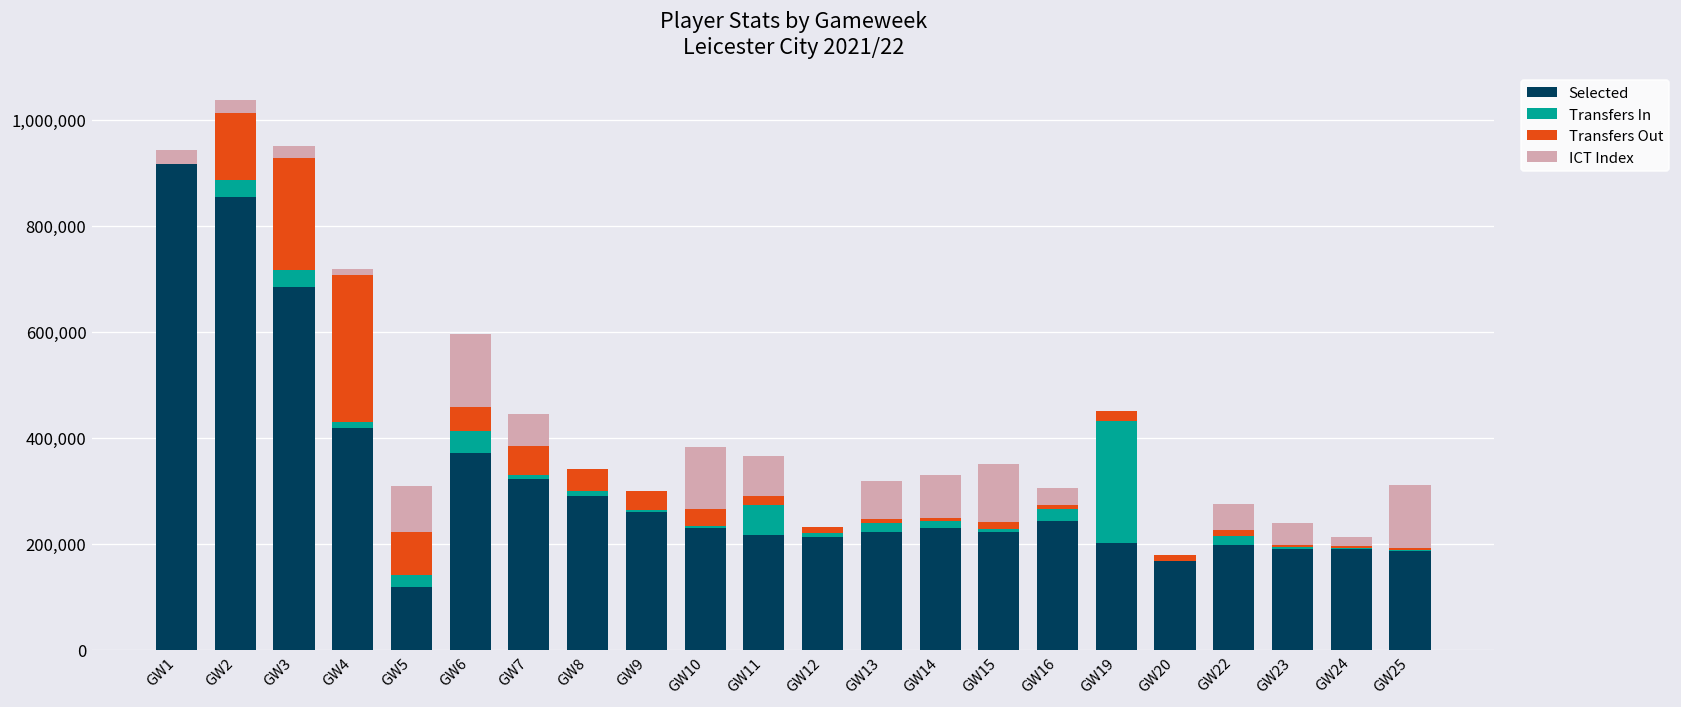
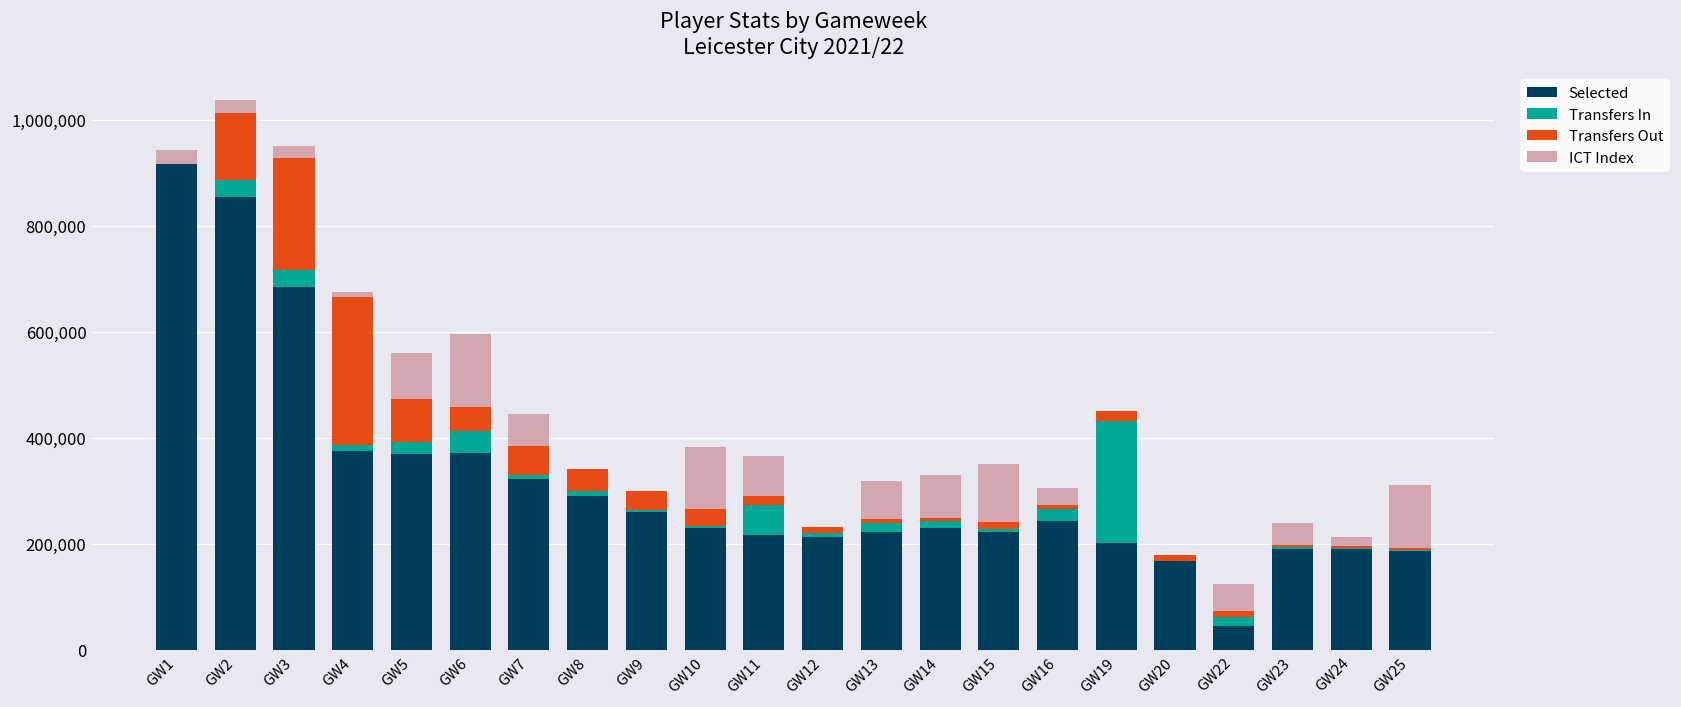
Selected, GW4: 420,000 -> 380,000
Selected, GW5: 120,000 -> 370,000
Selected, GW22: 200,000 -> 40,000
